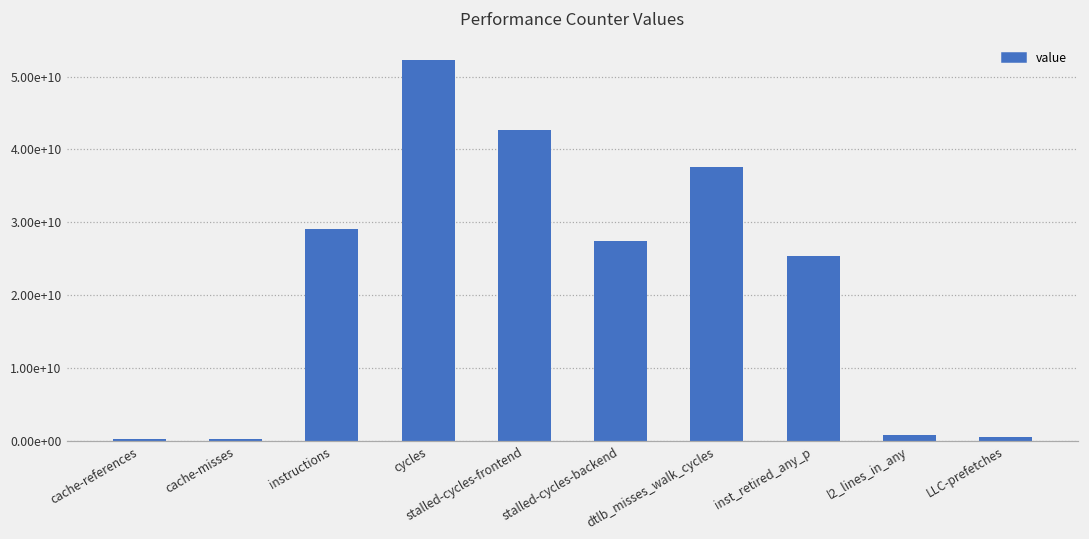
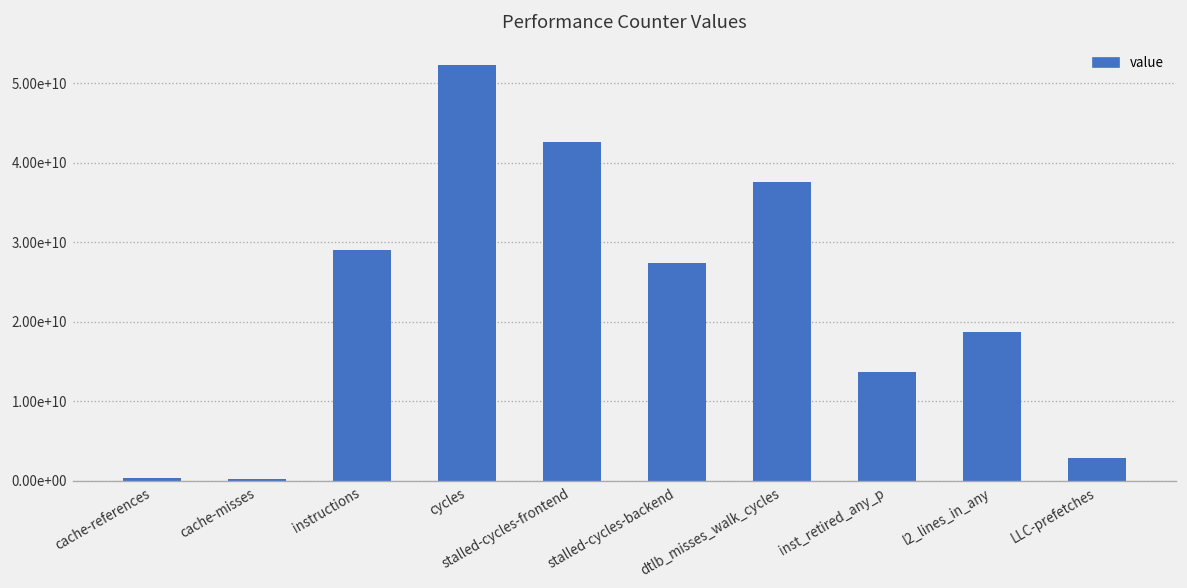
inst_retired_any_p: 25000000000 -> 14000000000
l2_lines_in_any: 1000000000 -> 19000000000
LLC-prefetches: 0 -> 3000000000
